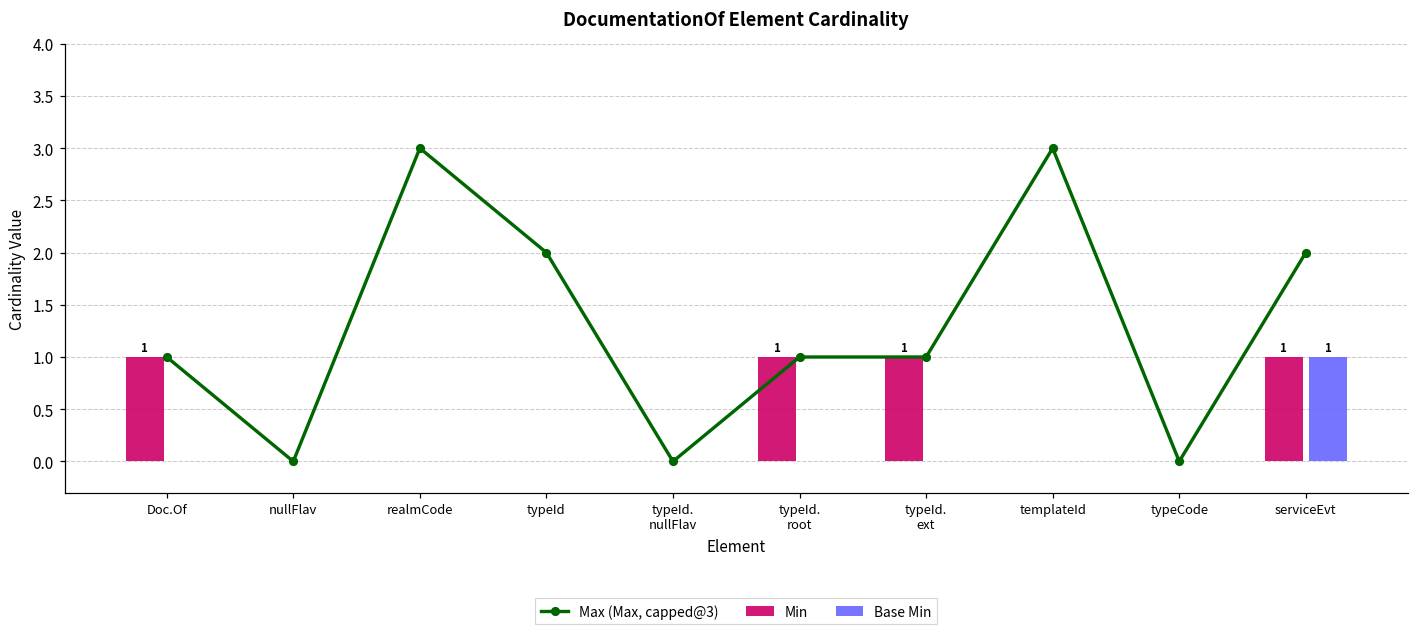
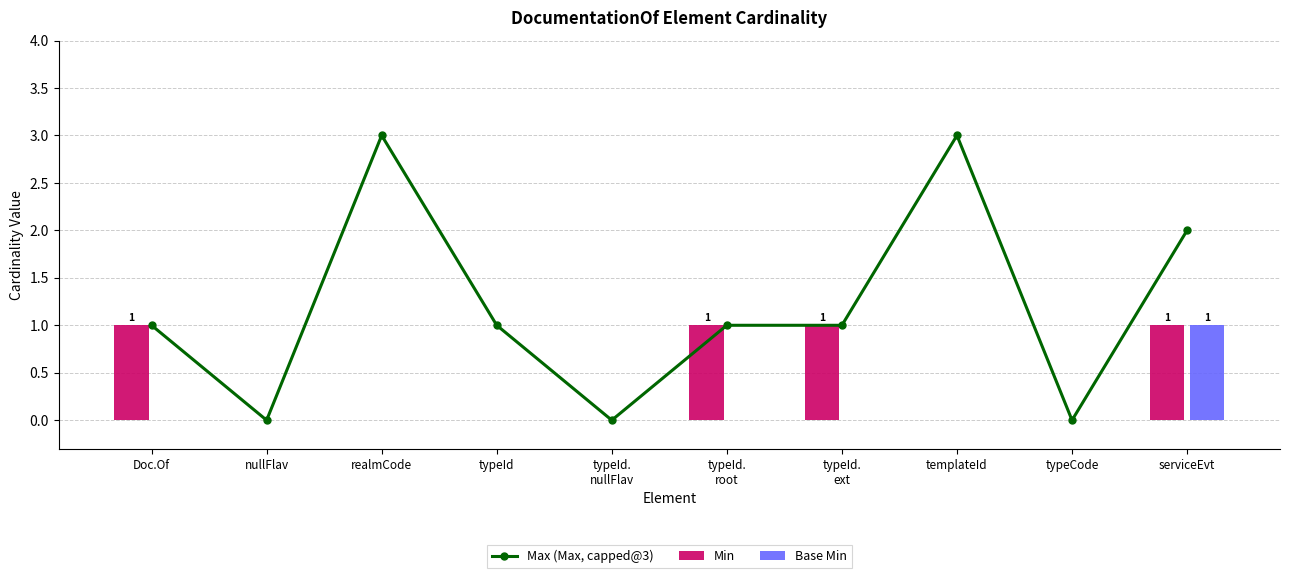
Max (Max, capped@3), typeId: 2 -> 1
